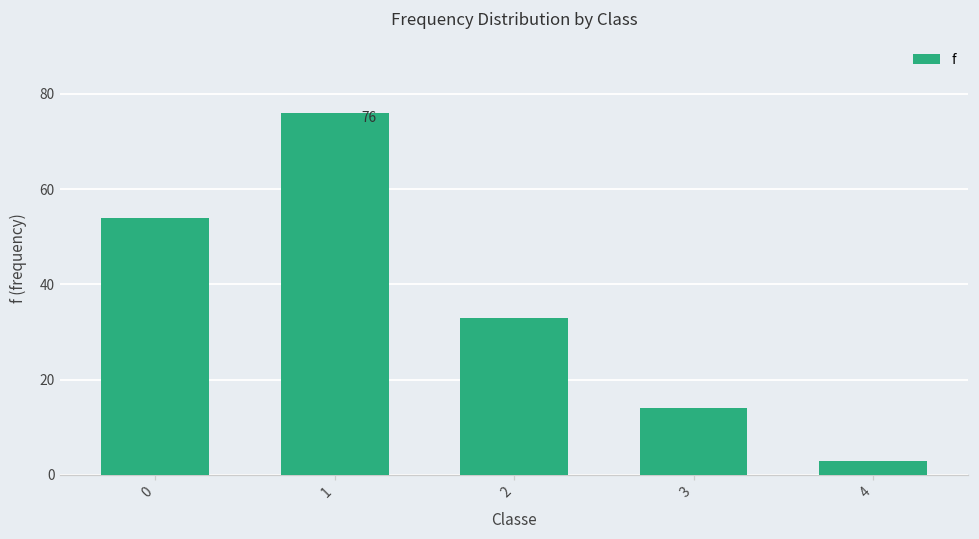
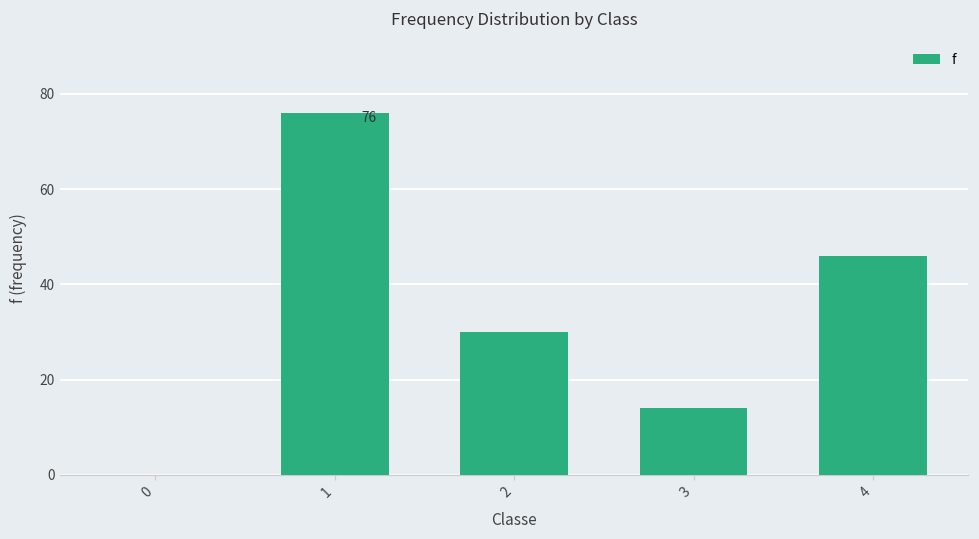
0: 54 -> 0
2: 33 -> 30
4: 3 -> 46
